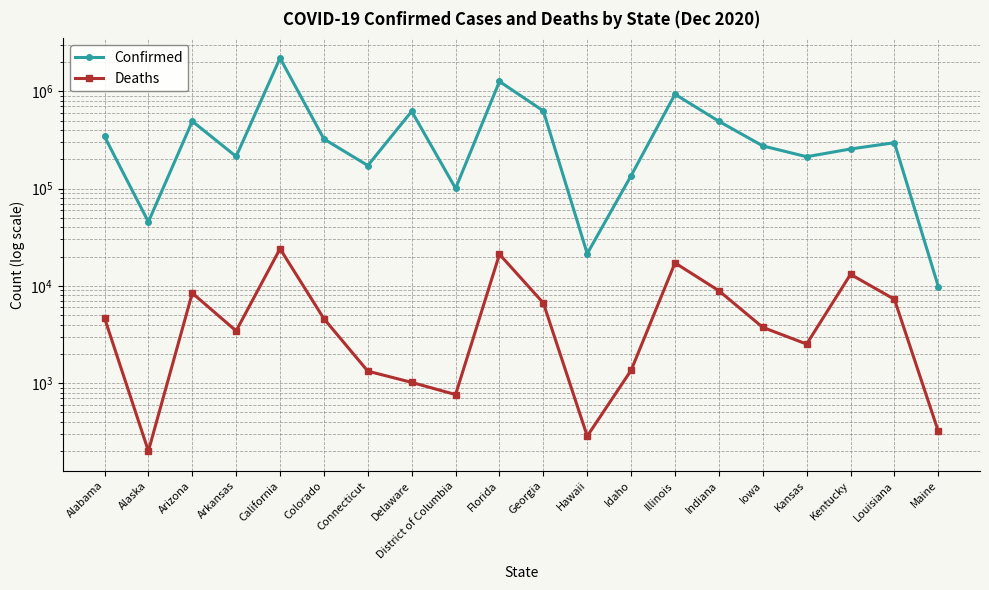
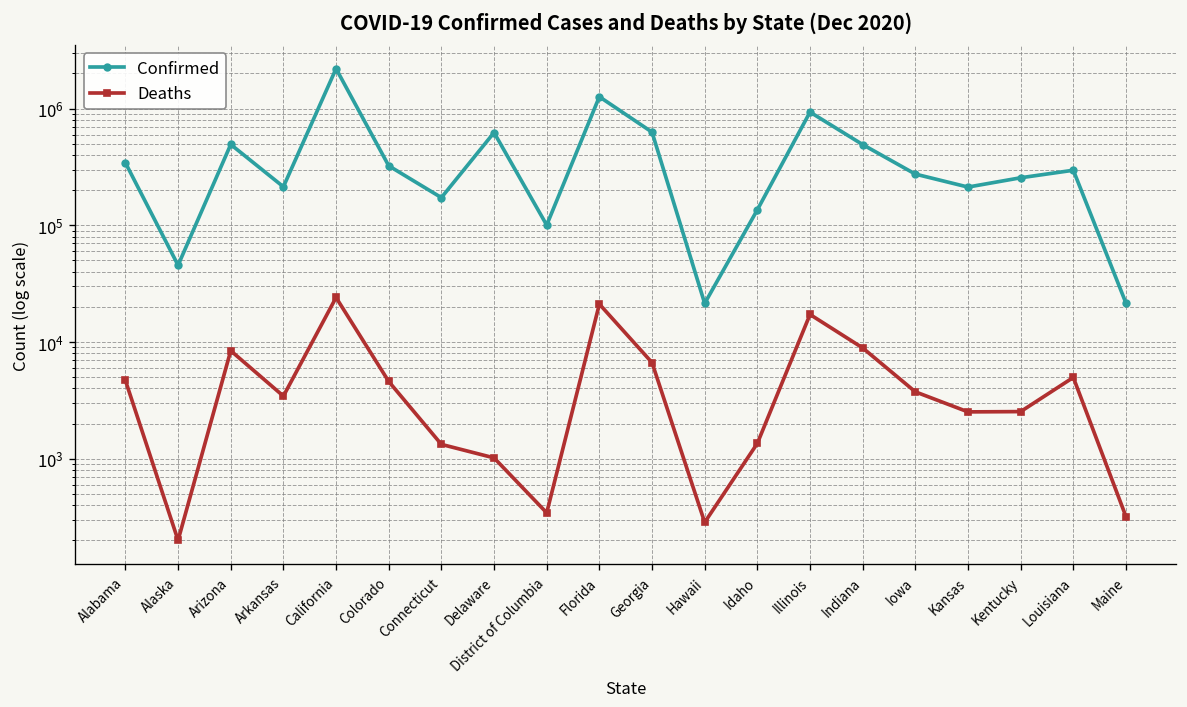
Deaths, District of Columbia: 800 -> 340
Deaths, Kentucky: 13000 -> 2500
Deaths, Louisiana: 7000 -> 5000
Confirmed, Maine: 10000 -> 22000
